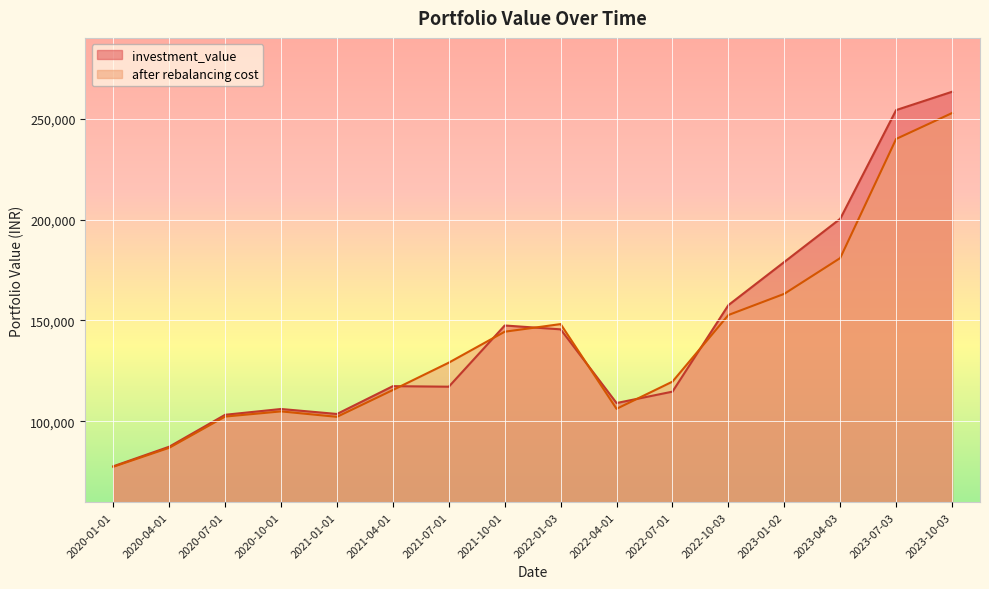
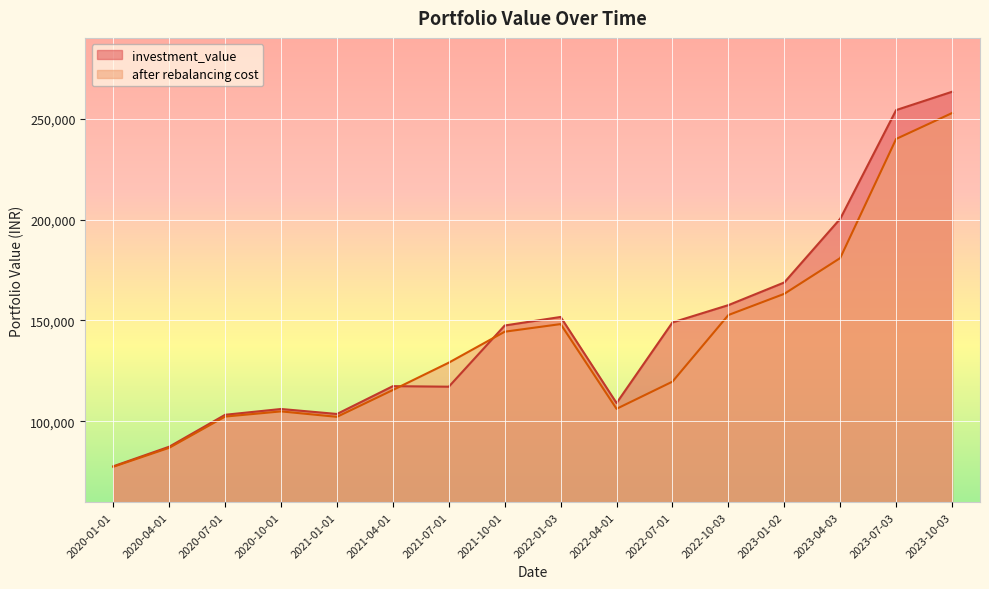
investment_value, 2022-01-03: 146,000 -> 152,000
investment_value, 2022-07-01: 115,000 -> 149,000
investment_value, 2023-01-02: 179,000 -> 169,000
